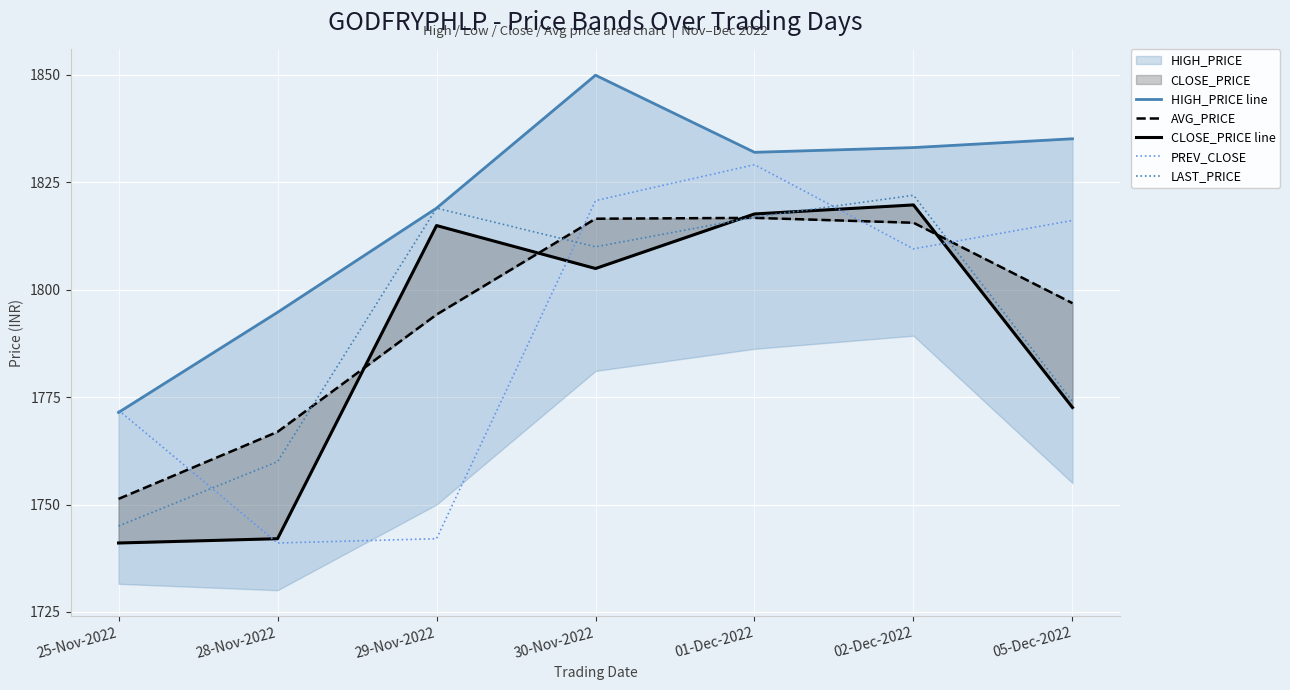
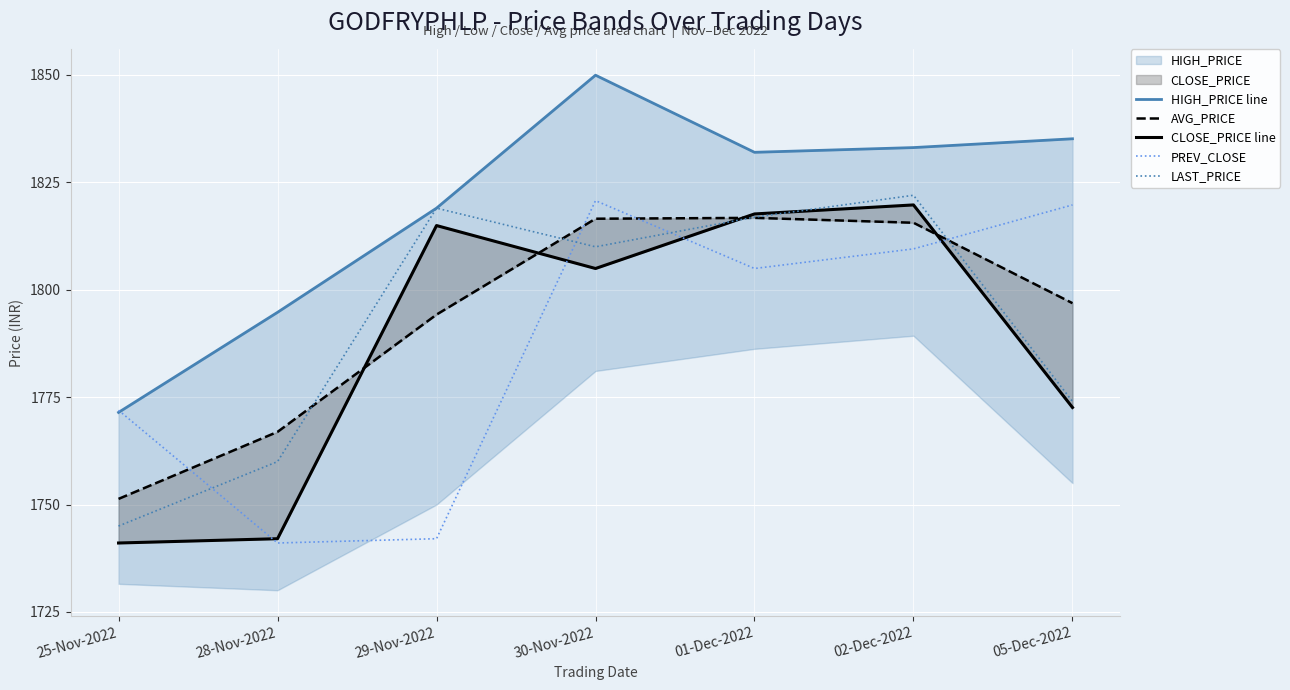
PREV_CLOSE, 01-Dec-2022: 1829 -> 1805
PREV_CLOSE, 05-Dec-2022: 1816 -> 1820
